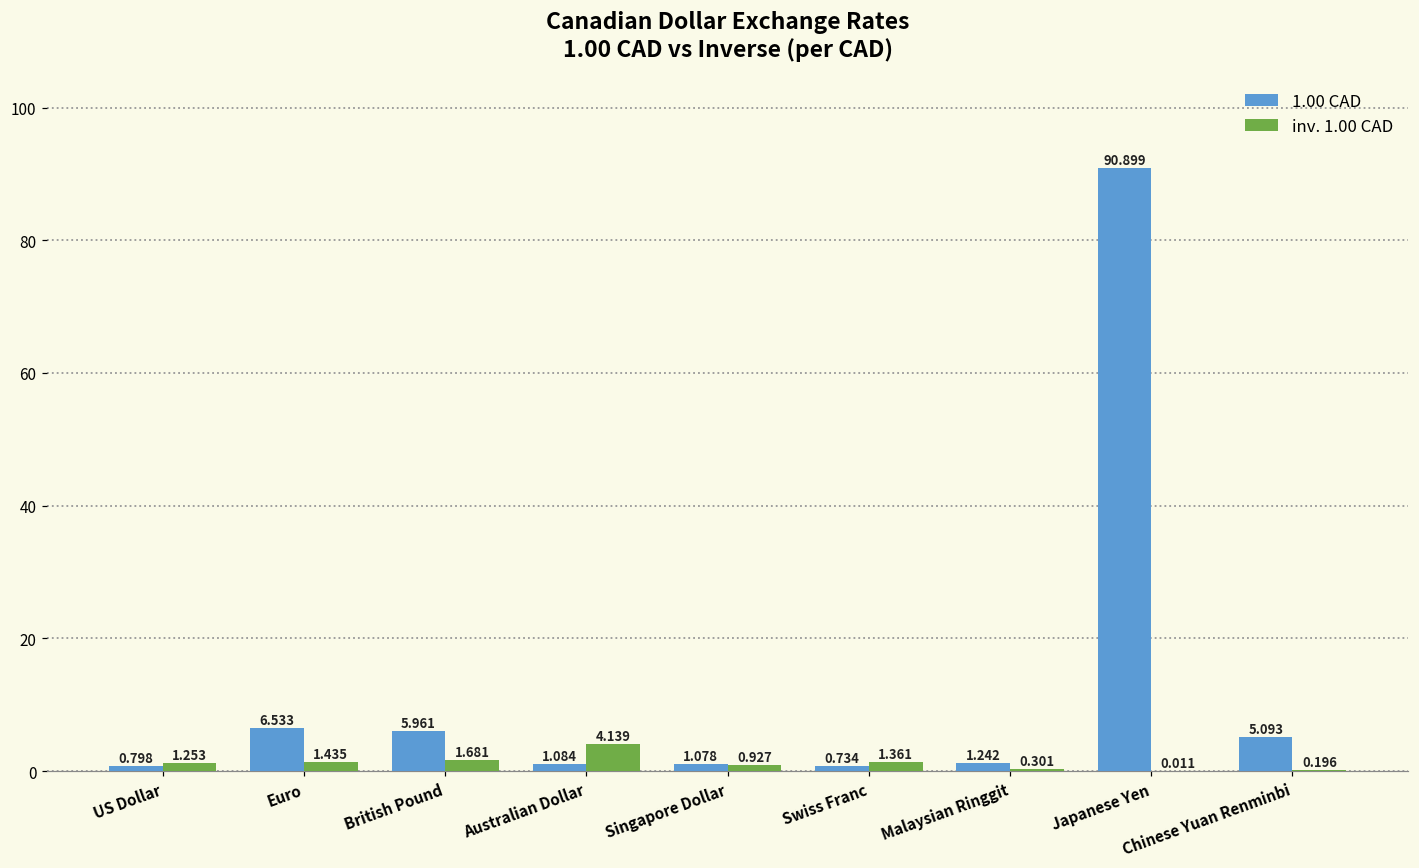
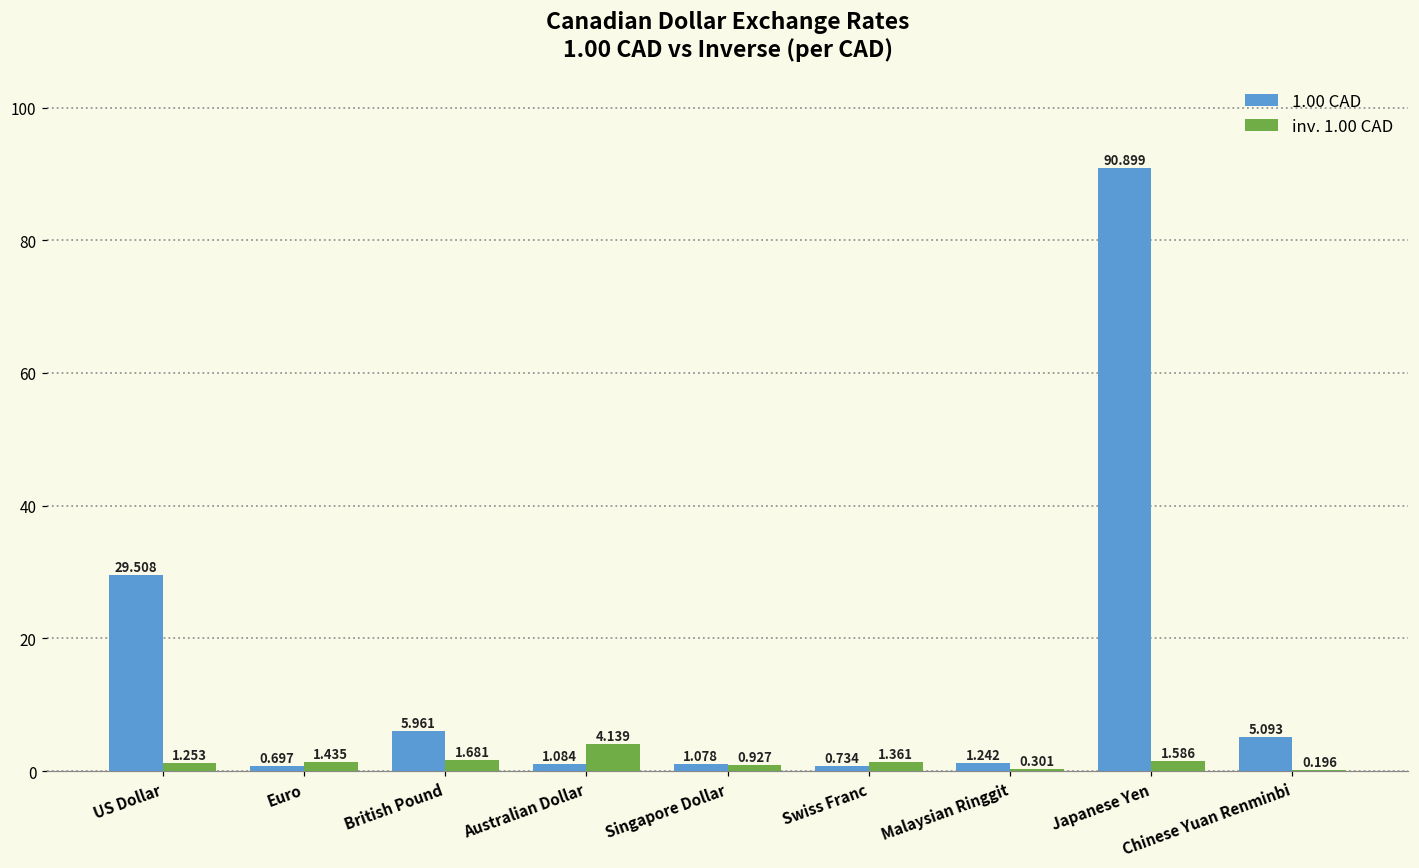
1.00 CAD, US Dollar: 0.798 -> 29.508
1.00 CAD, Euro: 6.533 -> 0.697
inv. 1.00 CAD, Japanese Yen: 0.011 -> 1.586
